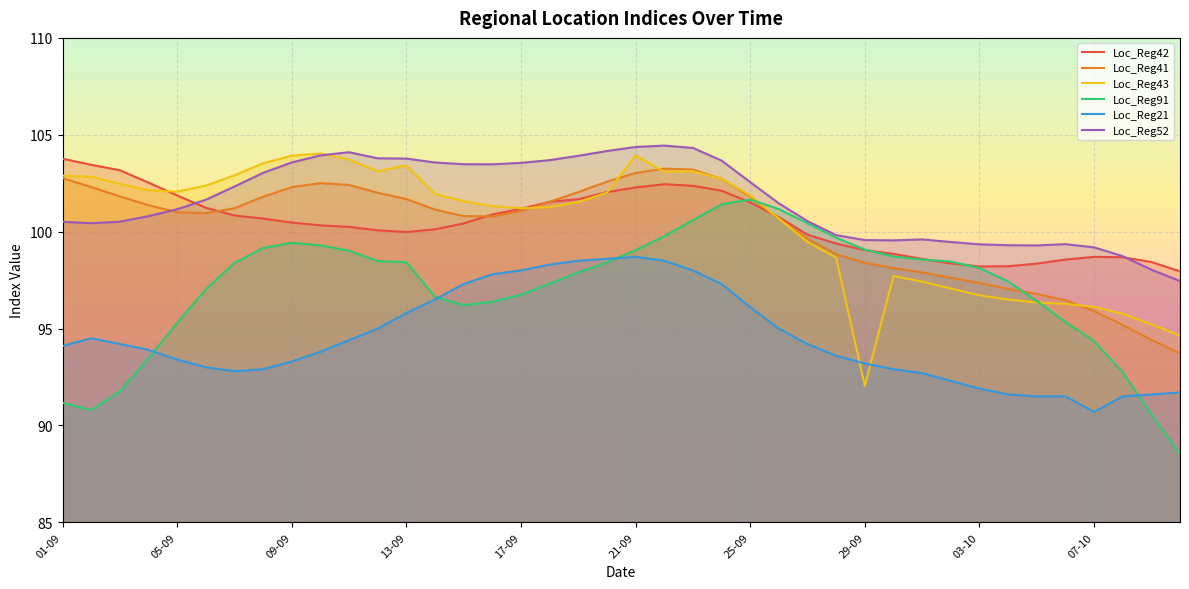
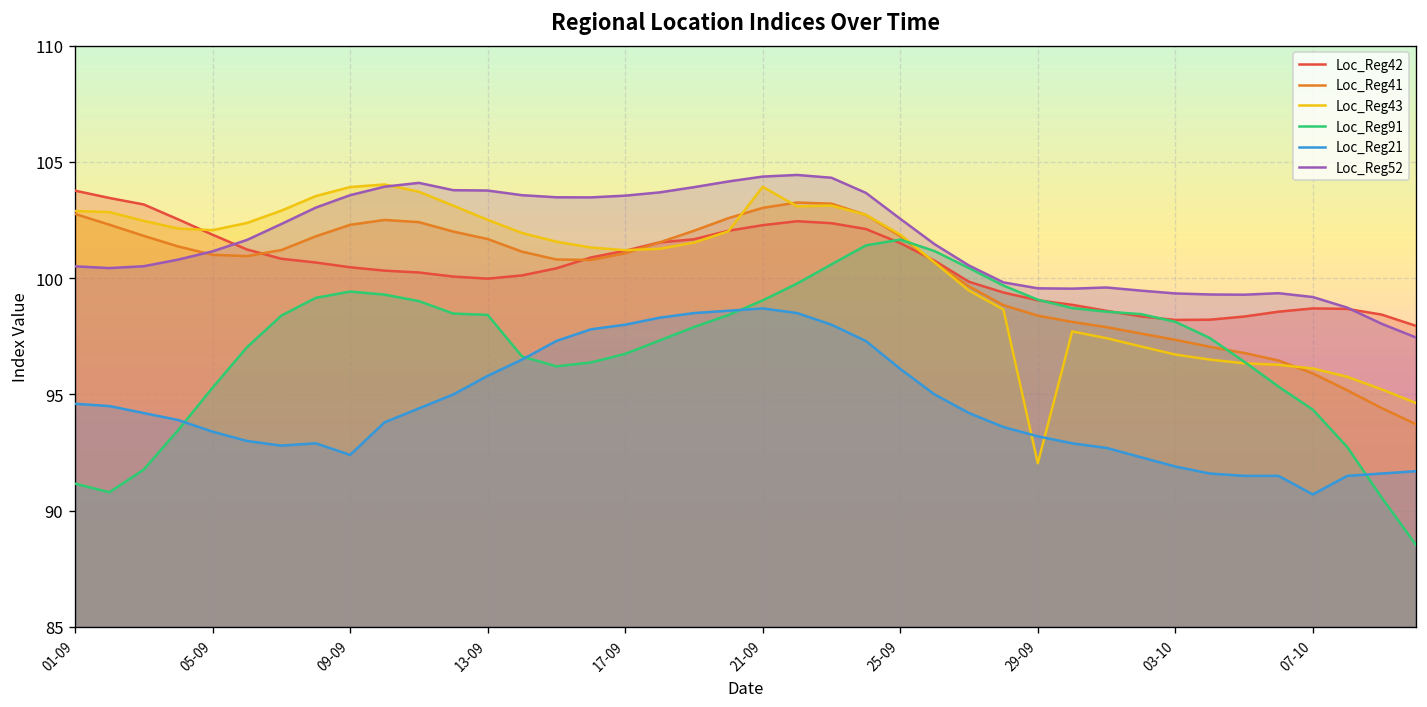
Loc_Reg21, 01-09: 94.1 -> 94.6
Loc_Reg21, 09-09: 93.3 -> 92.4
Loc_Reg43, 13-09: 103.4 -> 102.5
